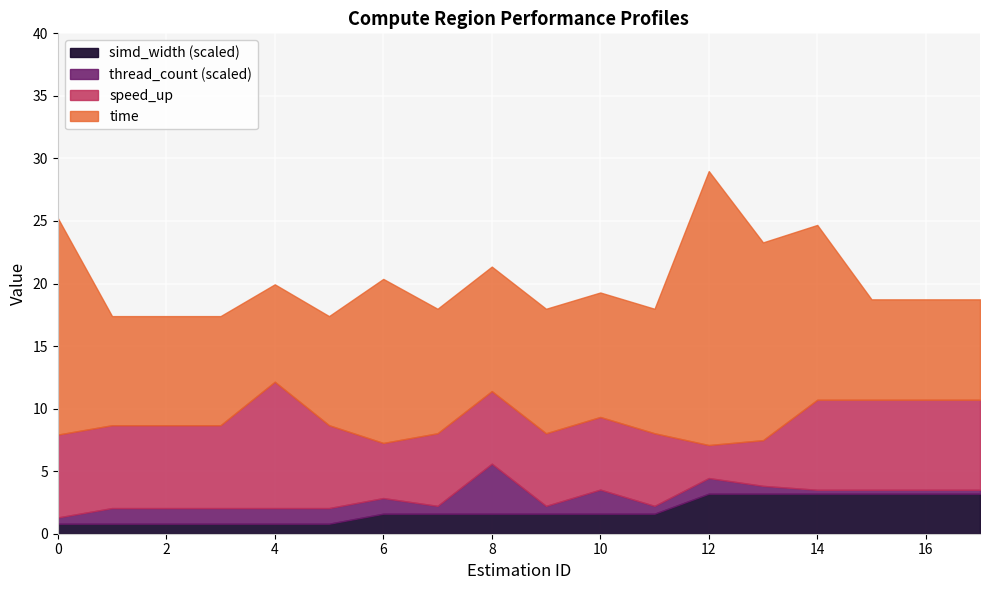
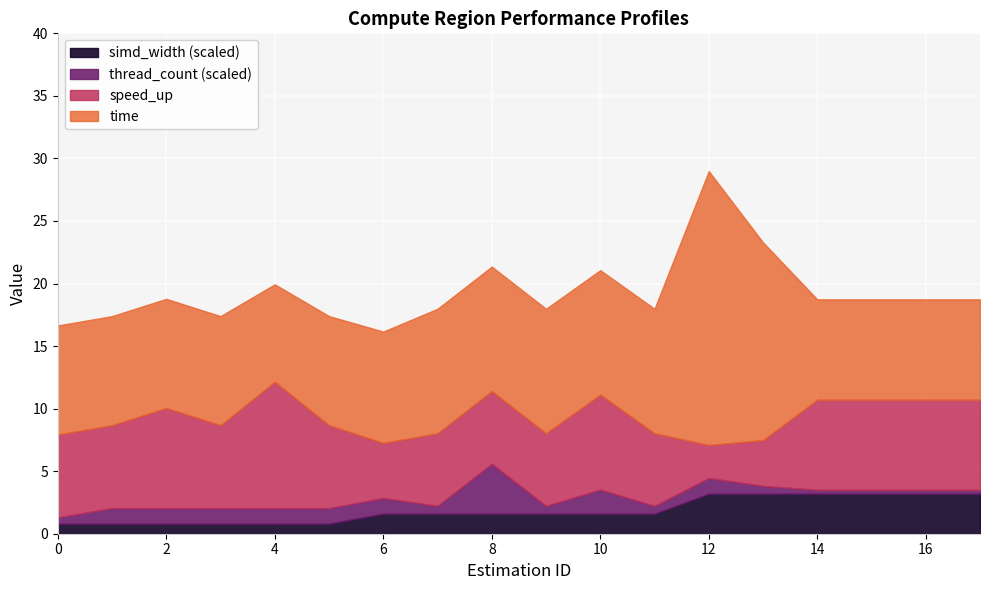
time, 0: 17.3 -> 8.7
speed_up, 2: 6.6 -> 8.0
time, 6: 13.1 -> 8.9
speed_up, 10: 5.8 -> 7.6
time, 14: 14.0 -> 8.0
